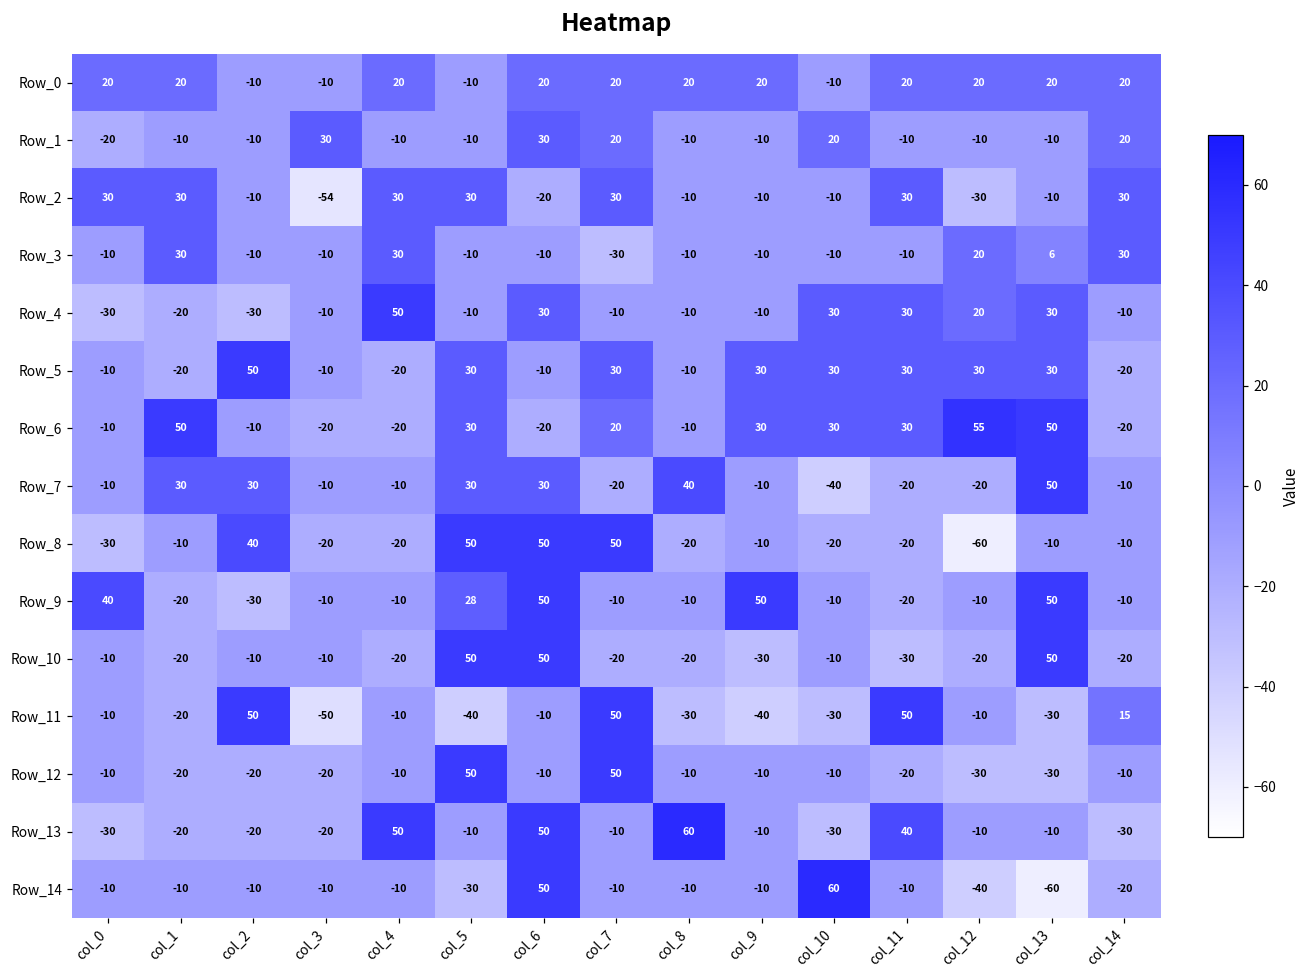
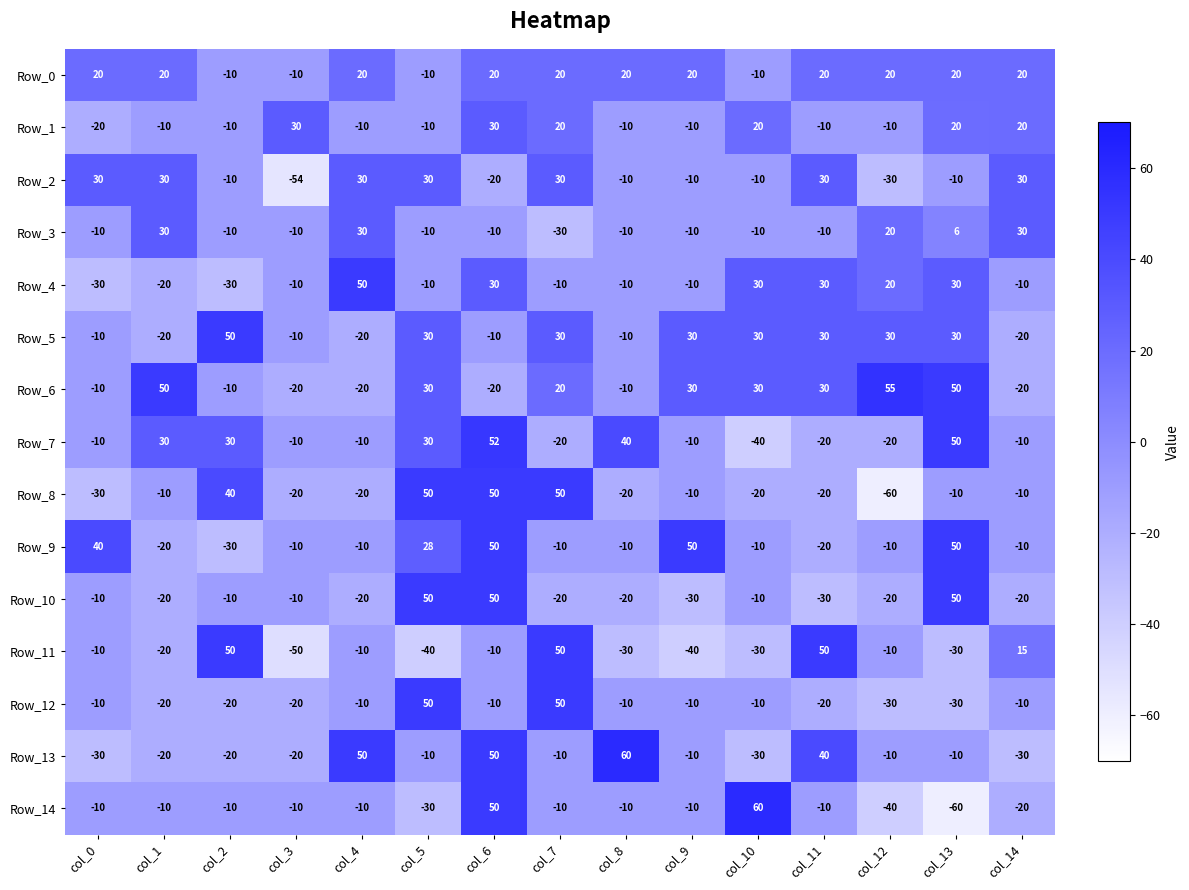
Row_1, col_13: -10 -> 20
Row_7, col_6: 30 -> 52
